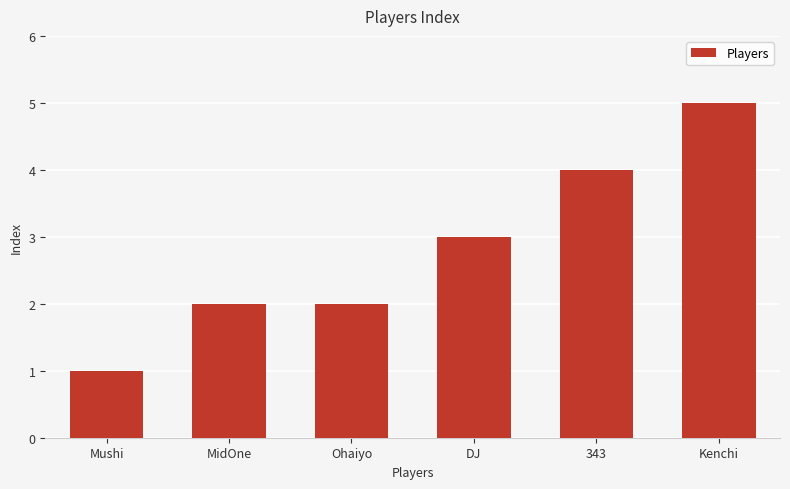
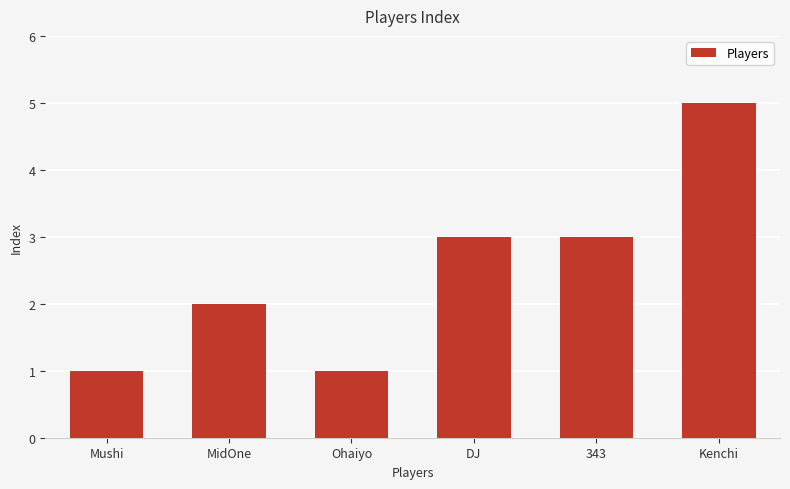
Ohaiyo: 2 -> 1
343: 4 -> 3
